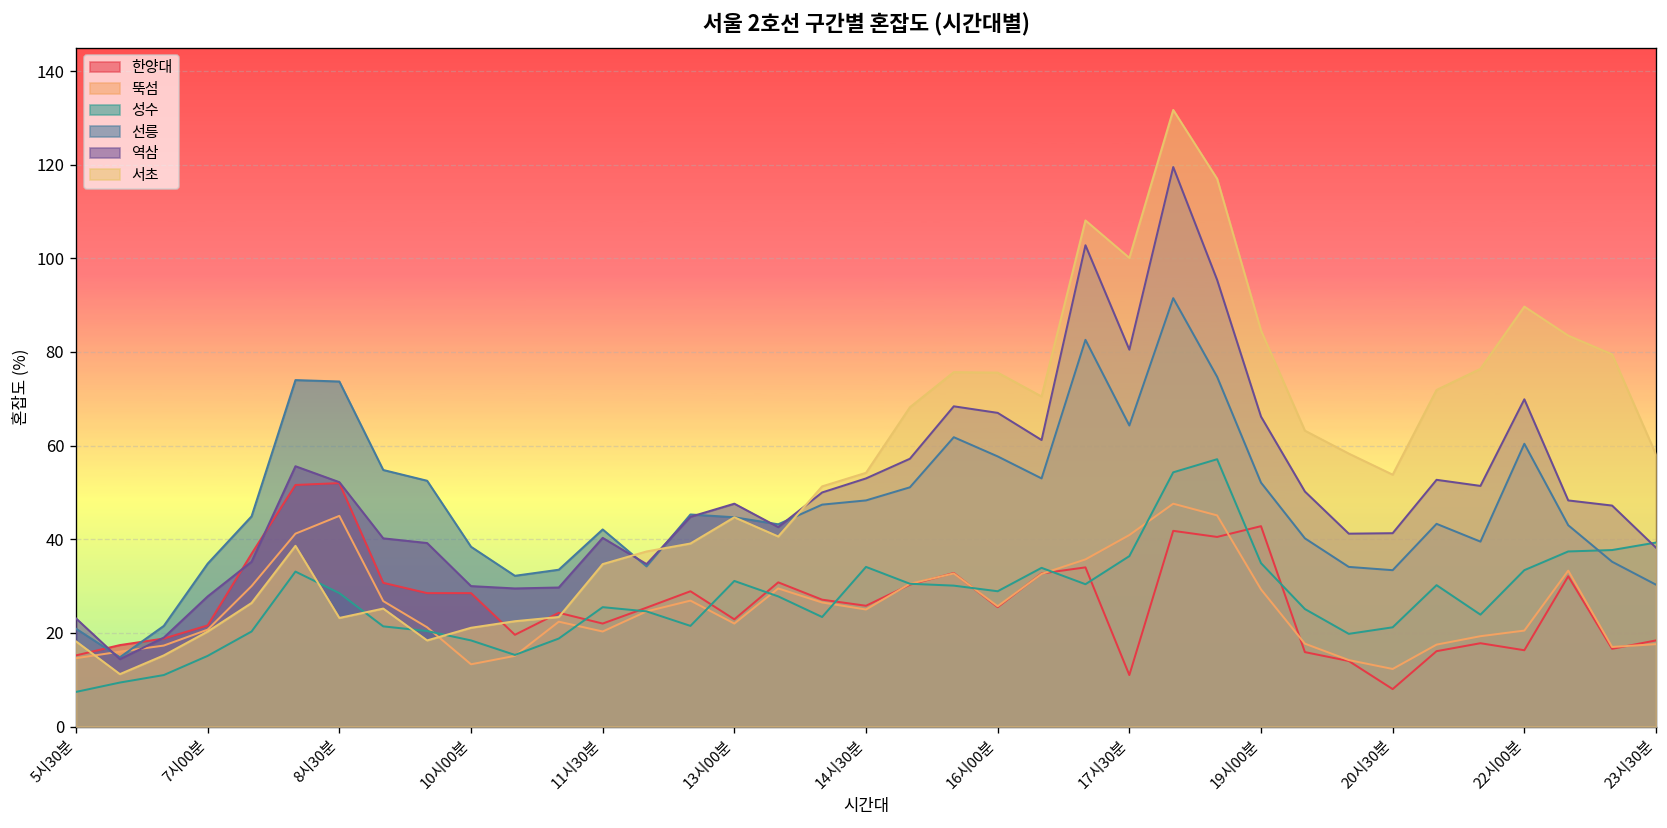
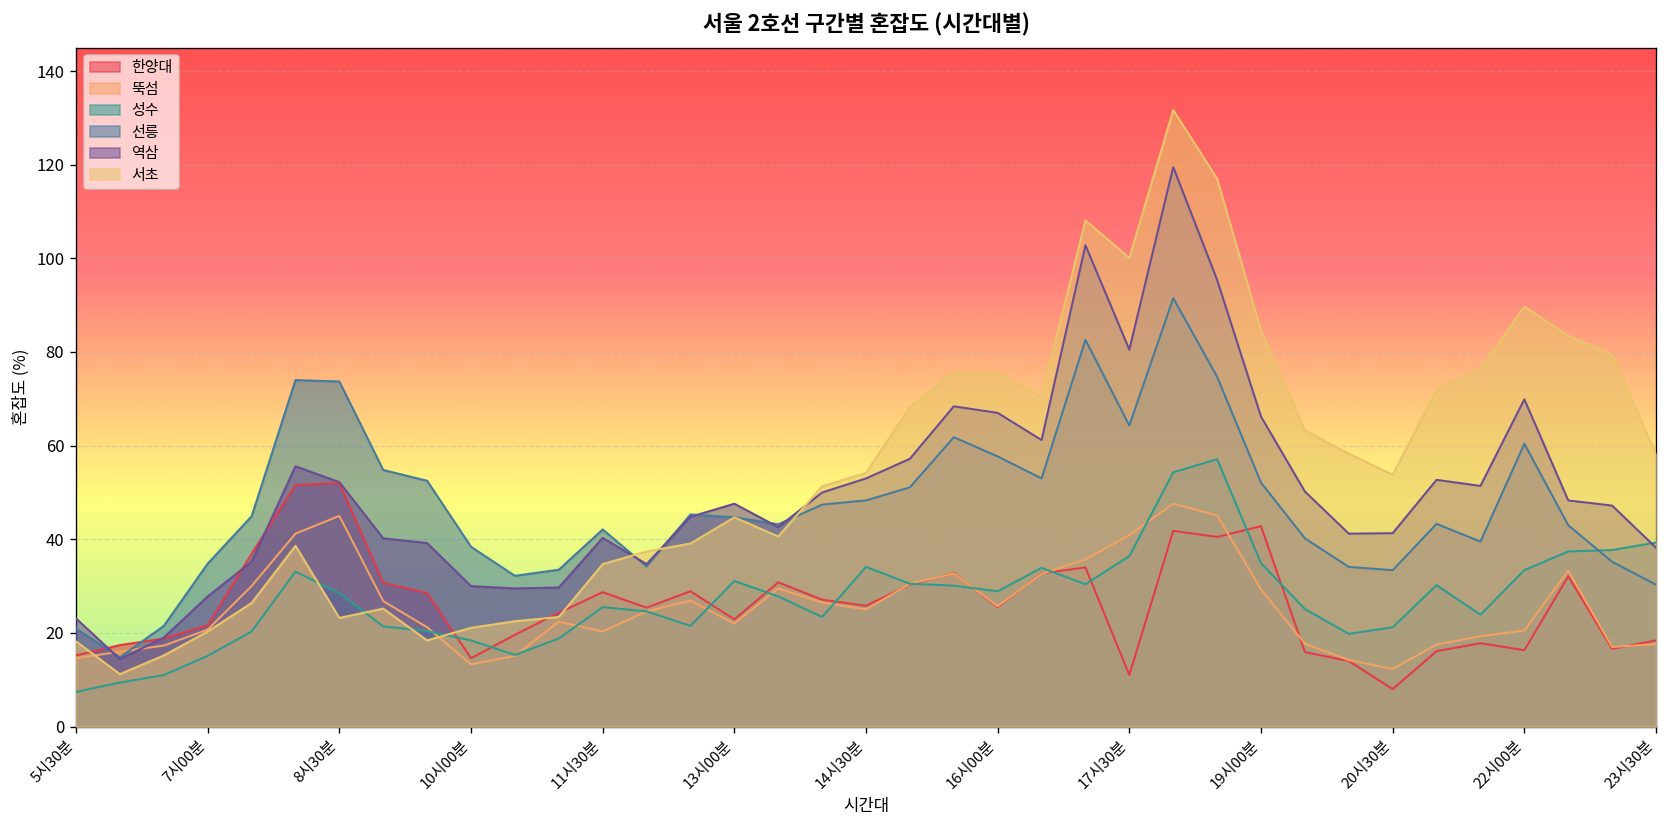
한양대, 10시00분: 29 -> 15
한양대, 11시30분: 22 -> 29
